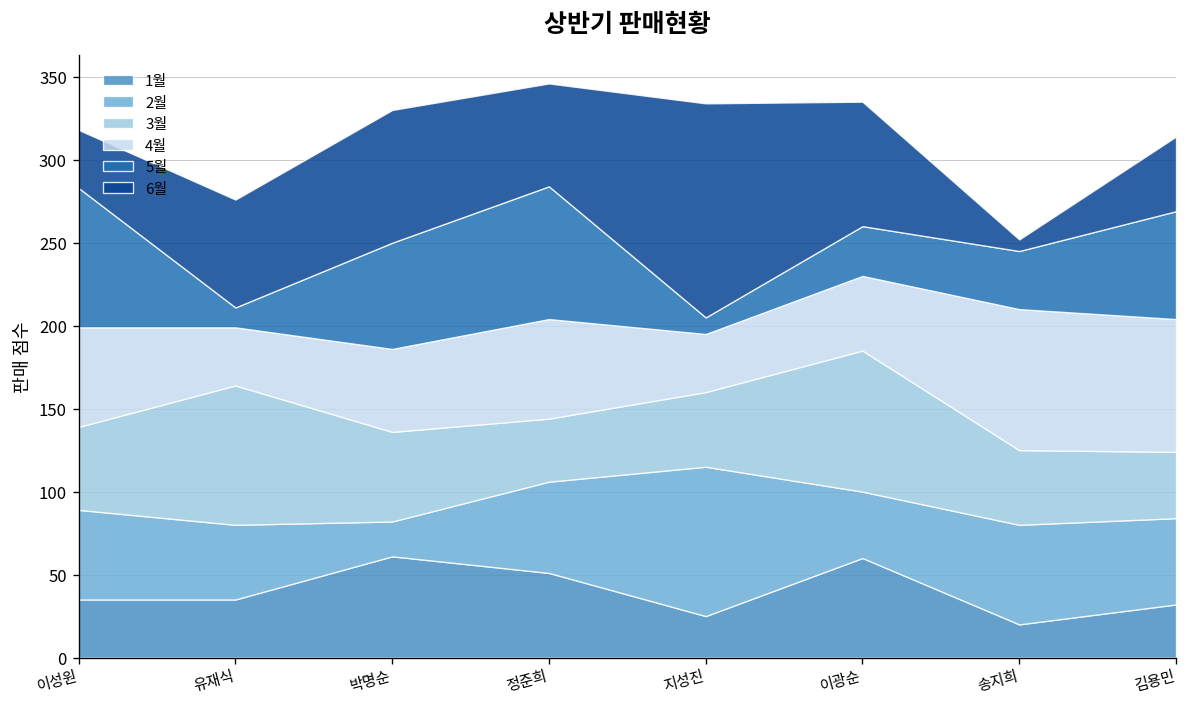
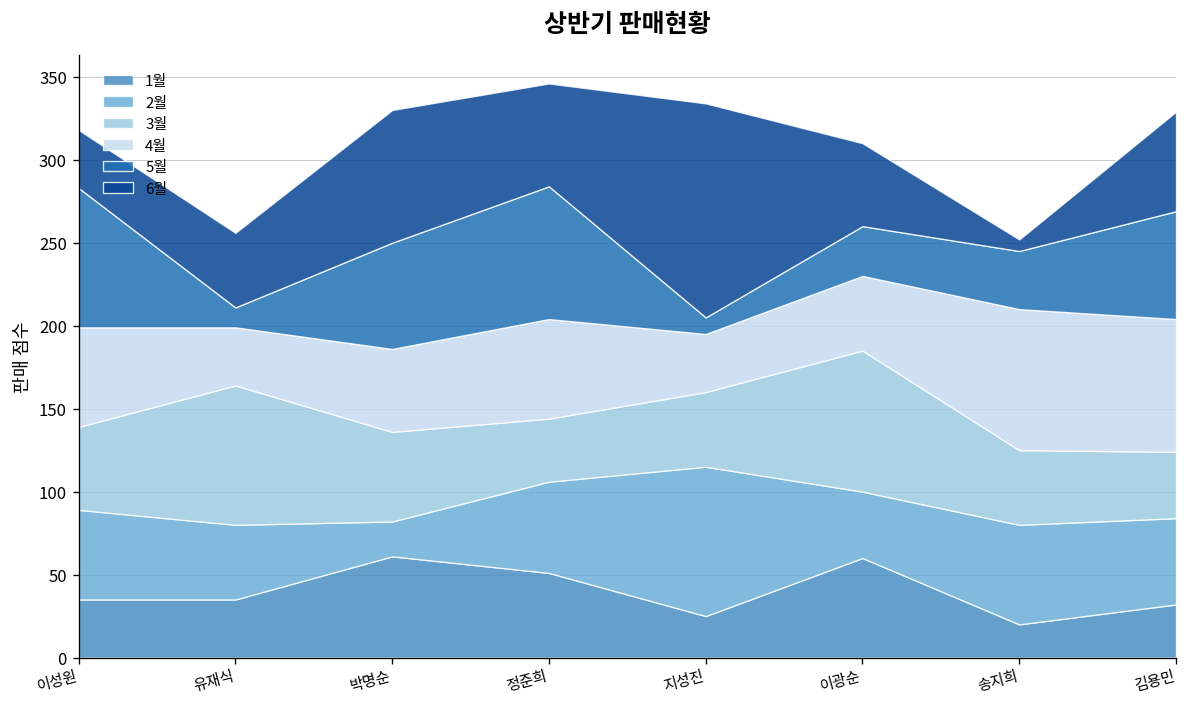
6월, 유재식: 65 -> 45
6월, 이광순: 75 -> 50
6월, 김용민: 45 -> 60
